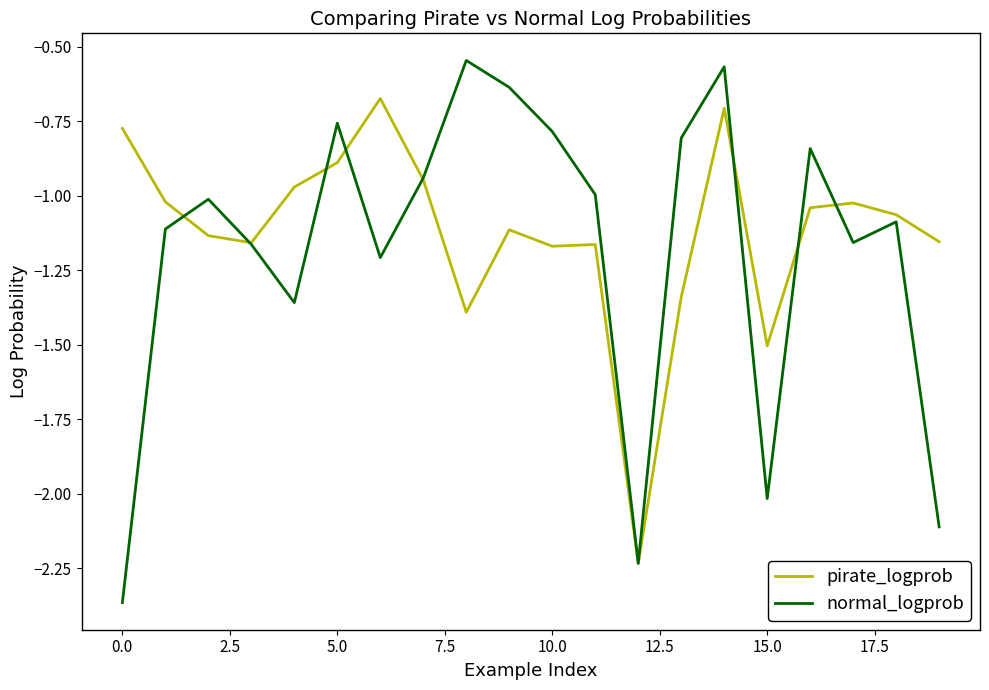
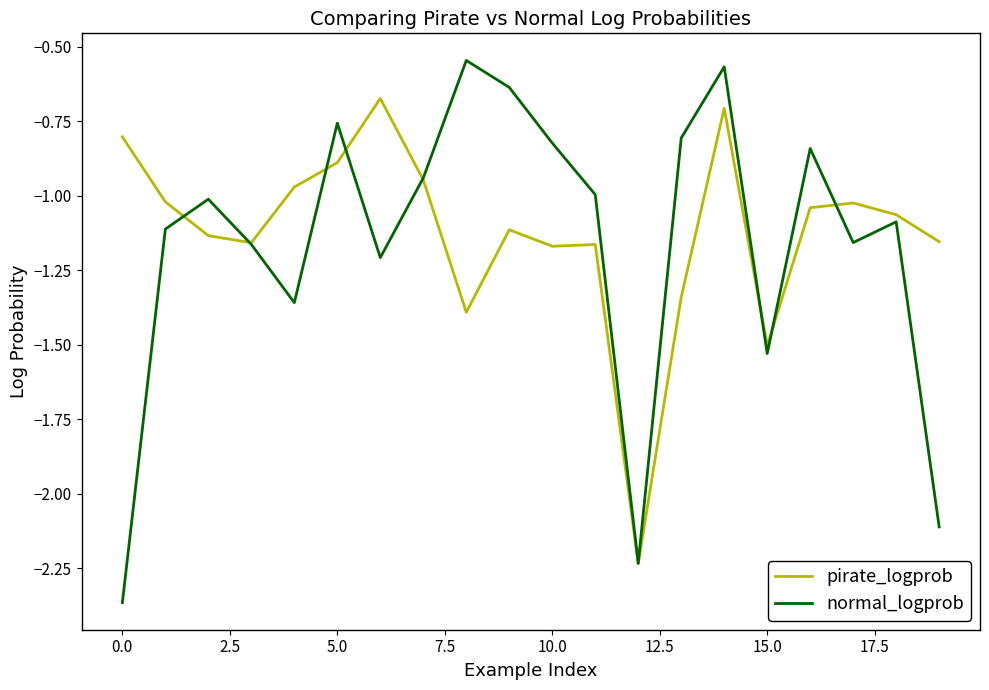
pirate_logprob, 0.0: -0.77 -> -0.80
normal_logprob, 10.0: -0.78 -> -0.82
normal_logprob, 15.0: -2.02 -> -1.53
